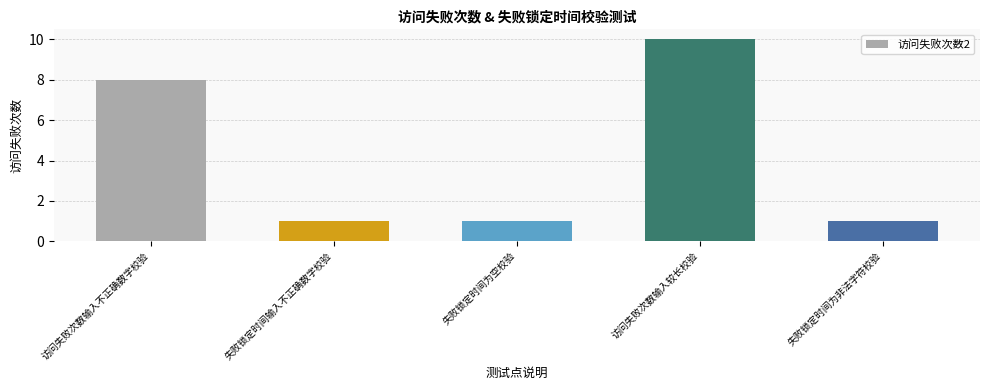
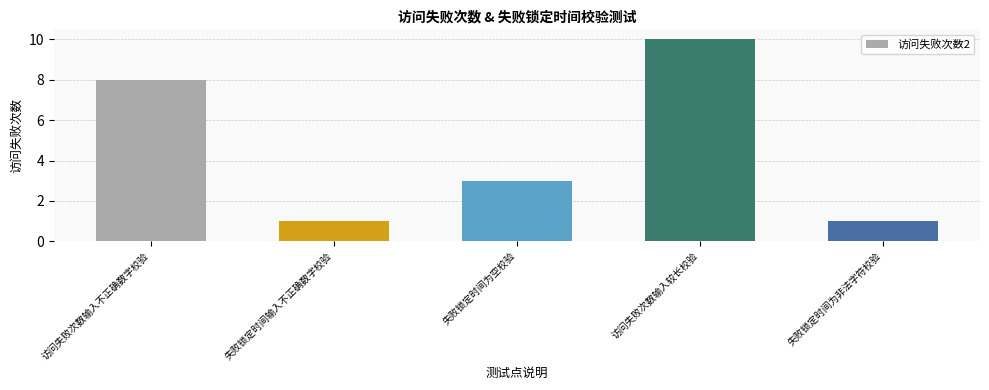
失败锁定时间为空校验: 1 -> 3
